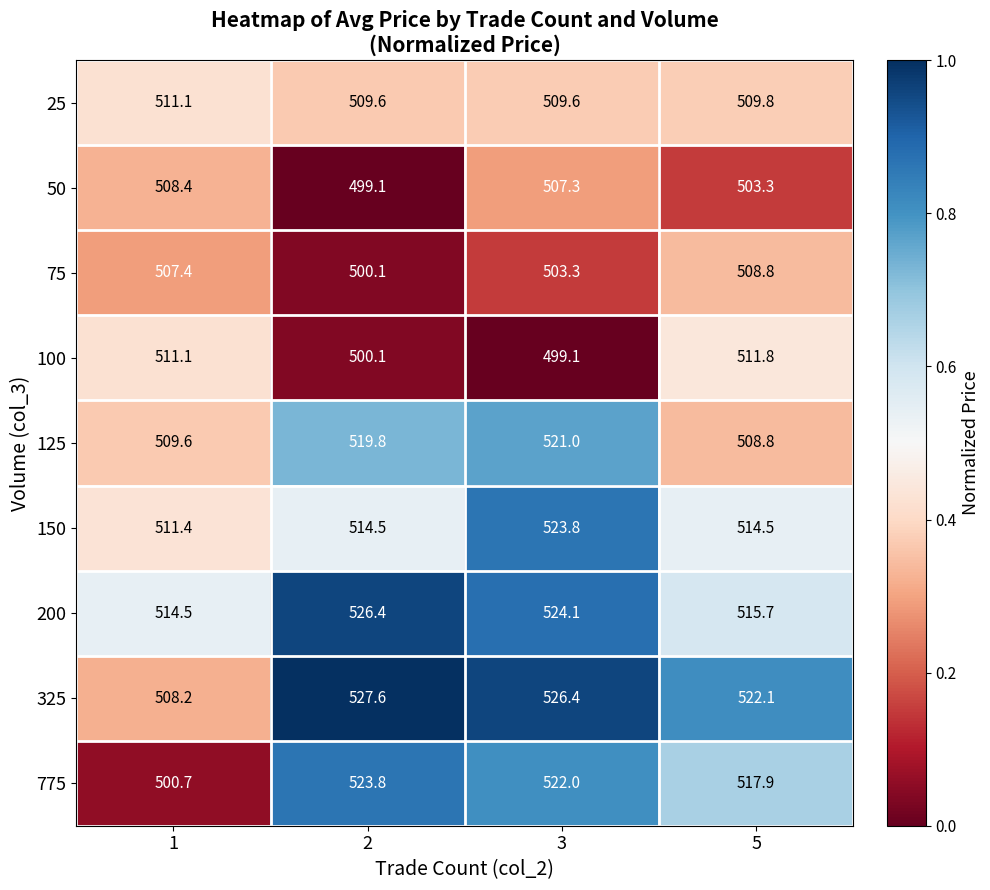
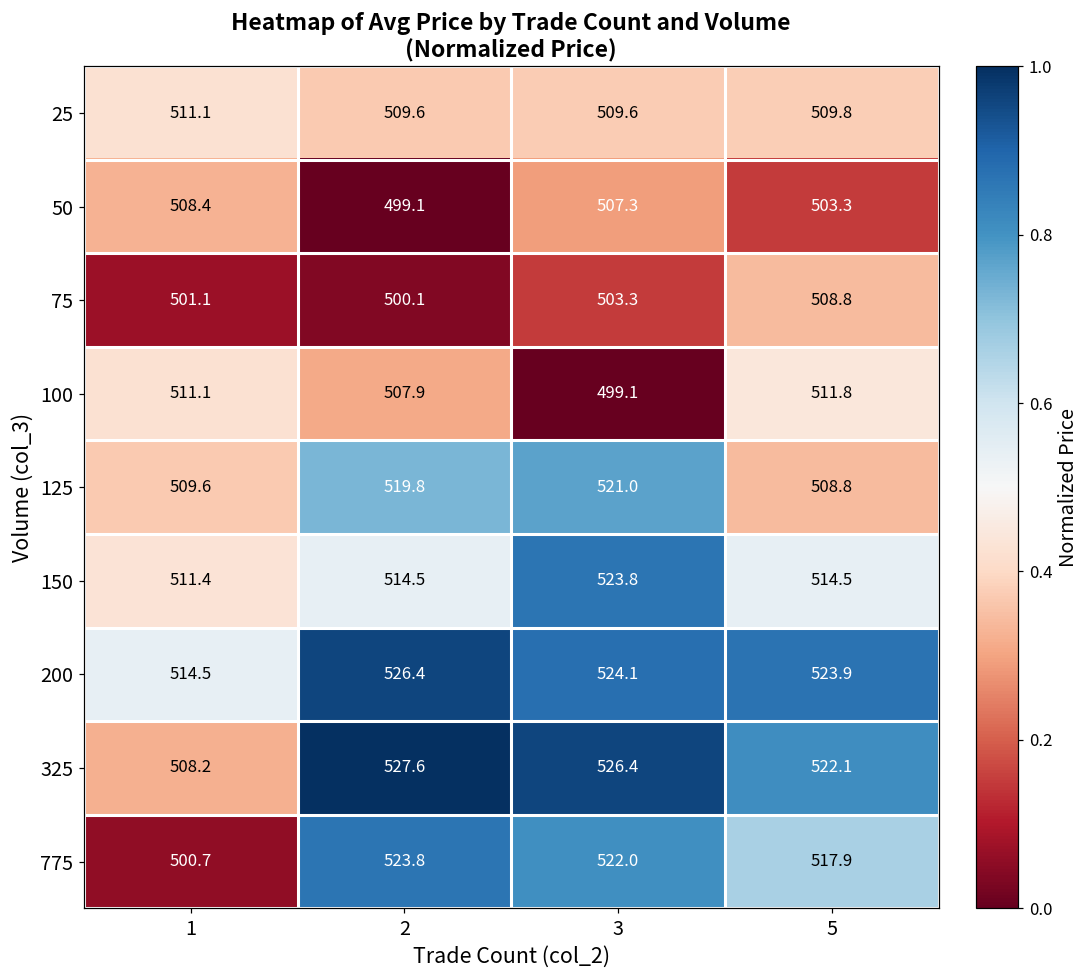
75, 1: 507.4 -> 501.1
100, 2: 500.1 -> 507.9
200, 5: 515.7 -> 523.9
